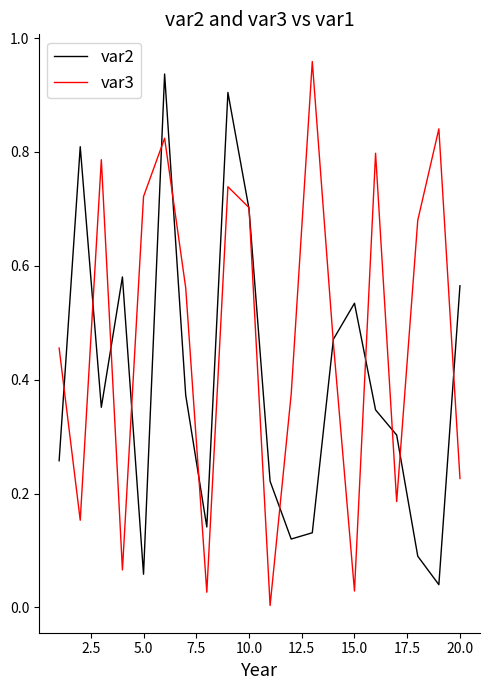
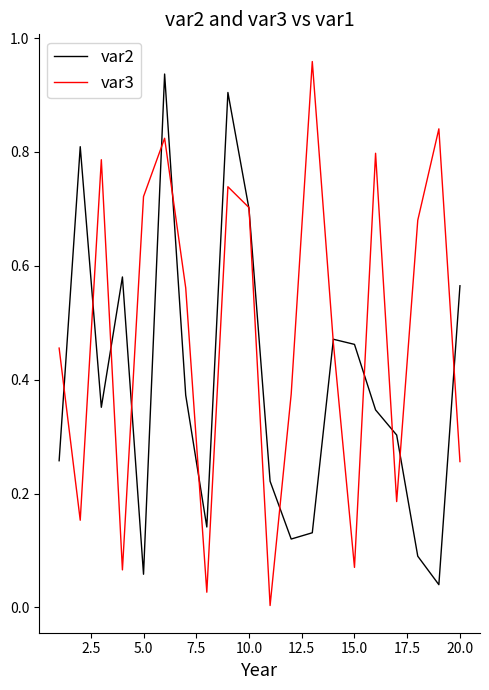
var2, 15.0: 0.53 -> 0.46
var3, 15.0: 0.03 -> 0.07
var3, 20.0: 0.23 -> 0.26
